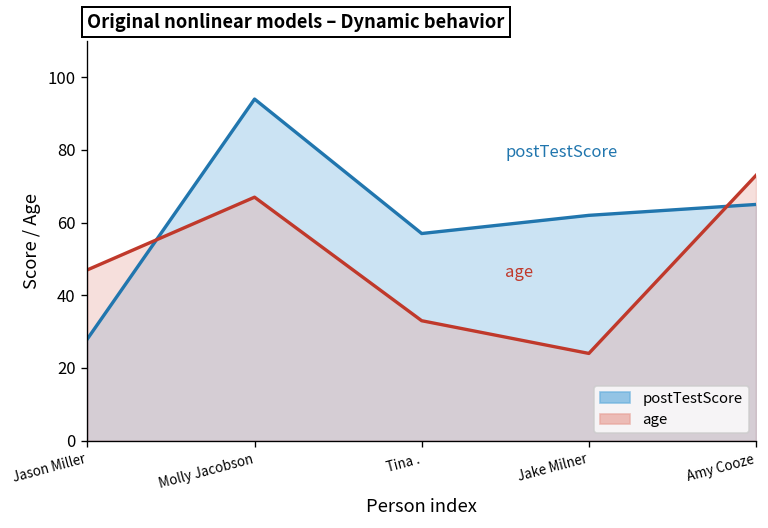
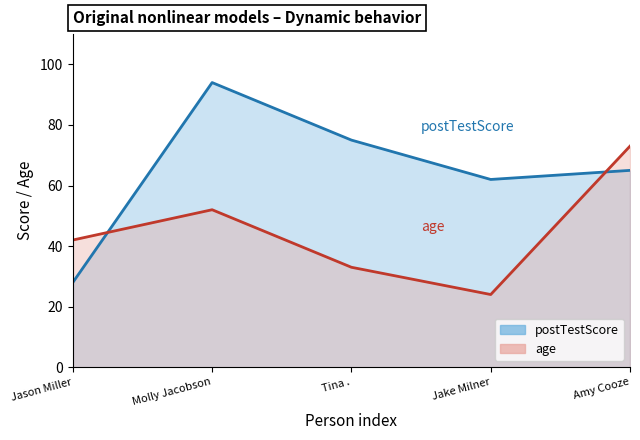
age, Jason Miller: 47 -> 42
age, Molly Jacobson: 67 -> 52
postTestScore, Tina .: 57 -> 75
